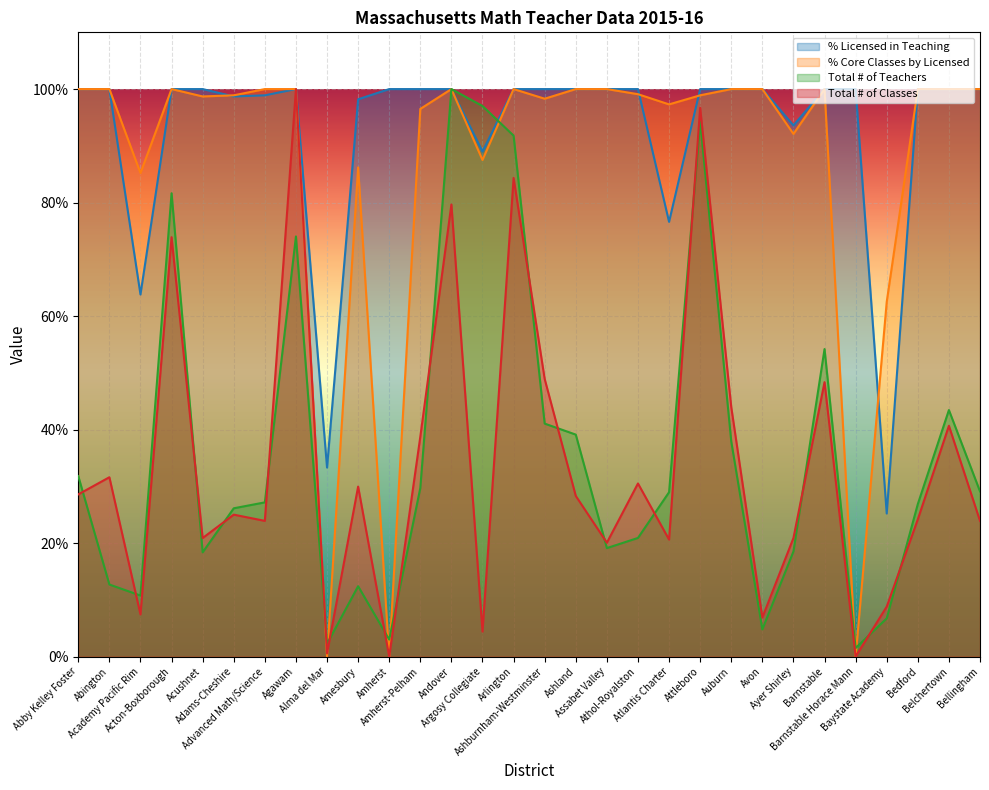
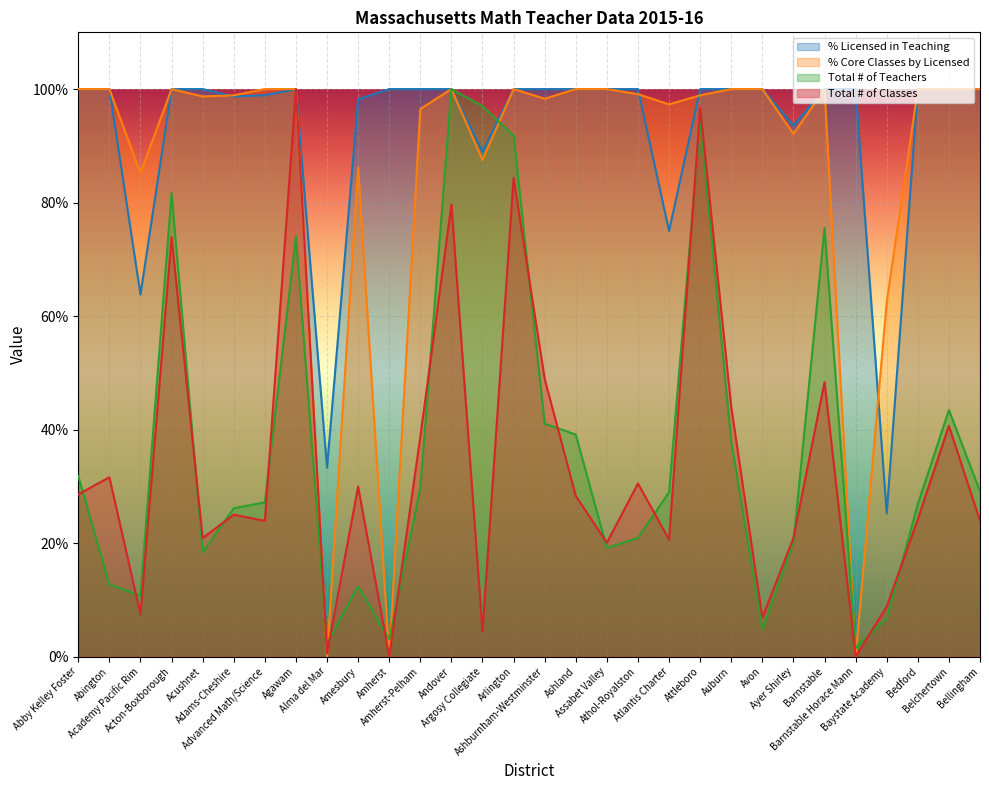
% Licensed in Teaching, Atlantis Charter: 77% -> 75%
Total # of Teachers, Ayer Shirley: 19% -> 20%
Total # of Teachers, Barnstable: 54% -> 76%
